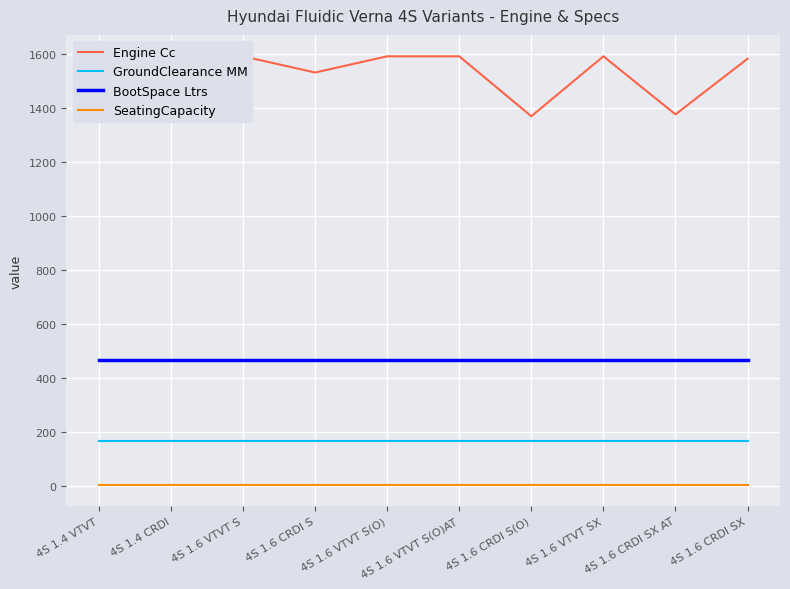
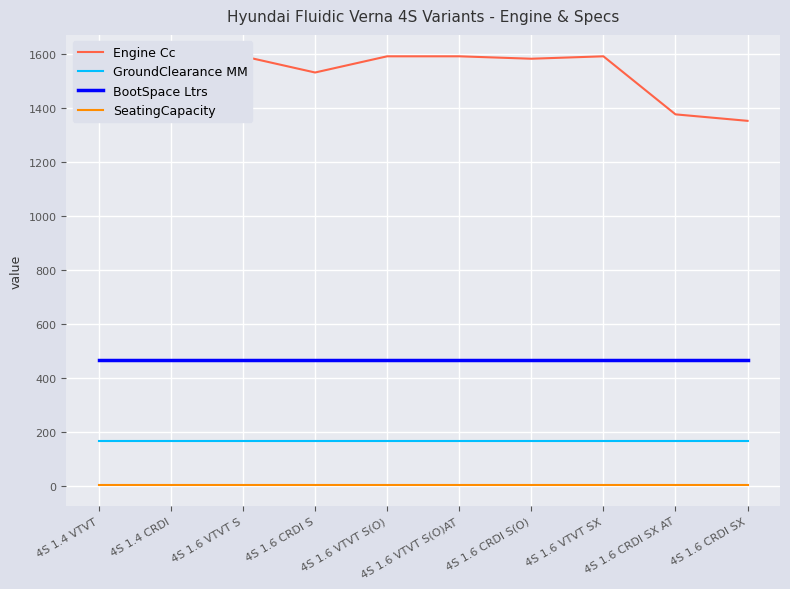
Engine Cc, 4S 1.6 CRDI S(O): 1370 -> 1580
Engine Cc, 4S 1.6 CRDI SX: 1580 -> 1350
